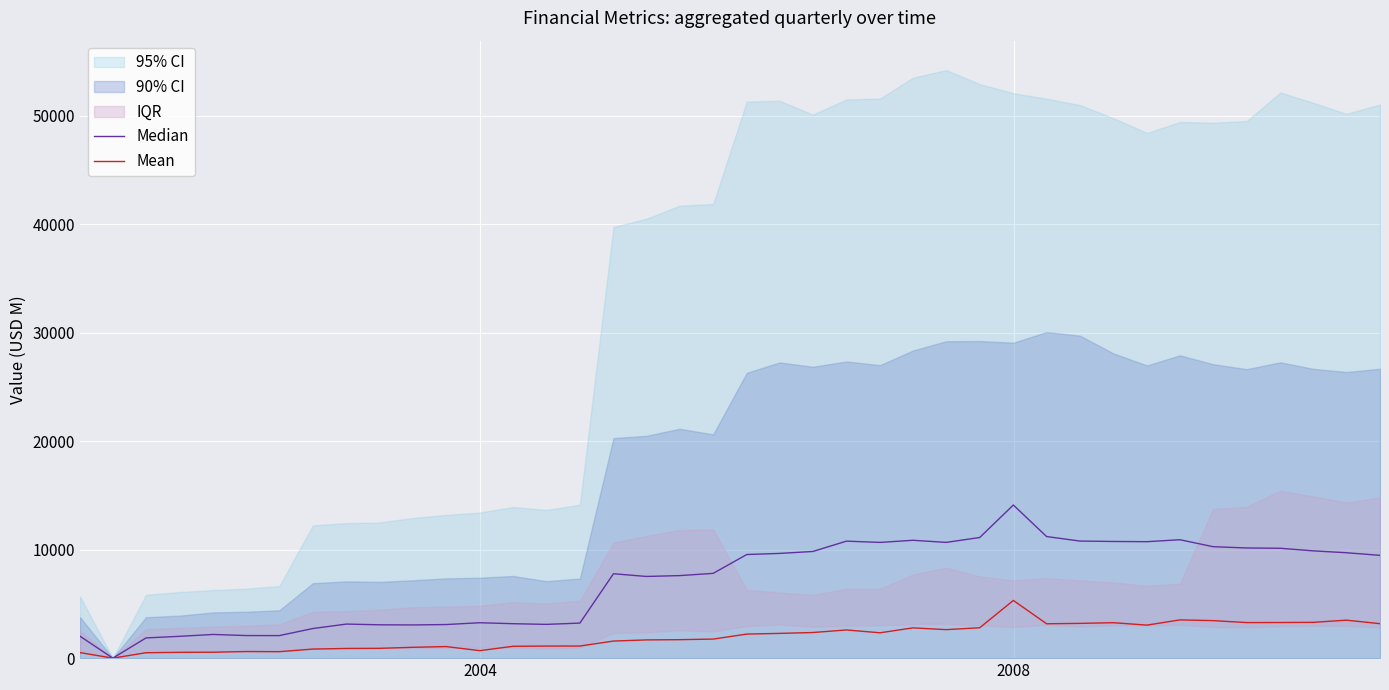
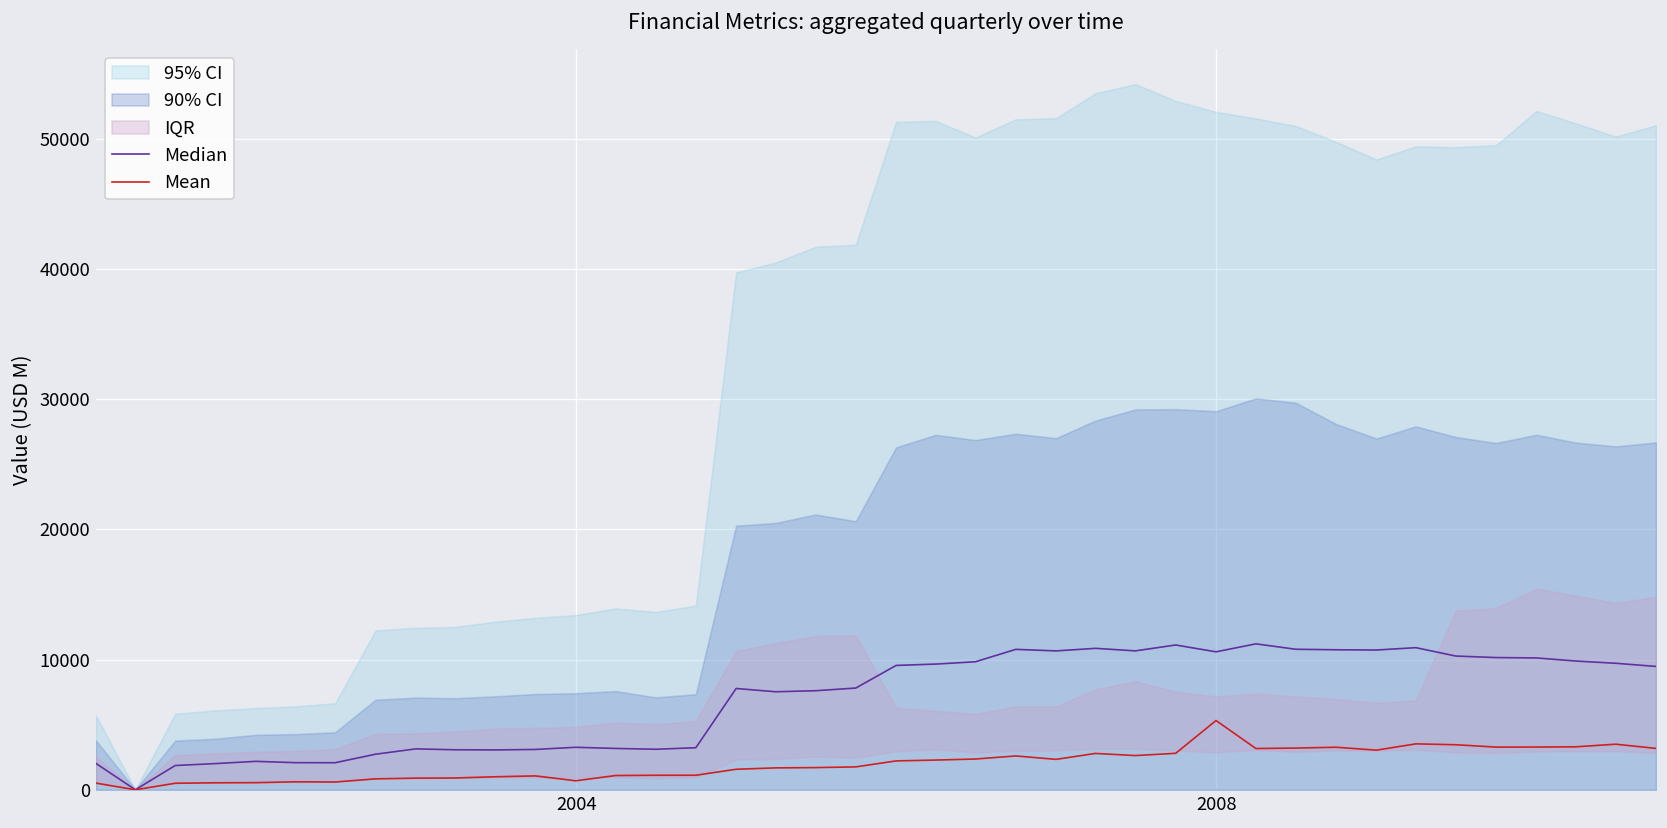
Median, 2008: 14100 -> 10600
